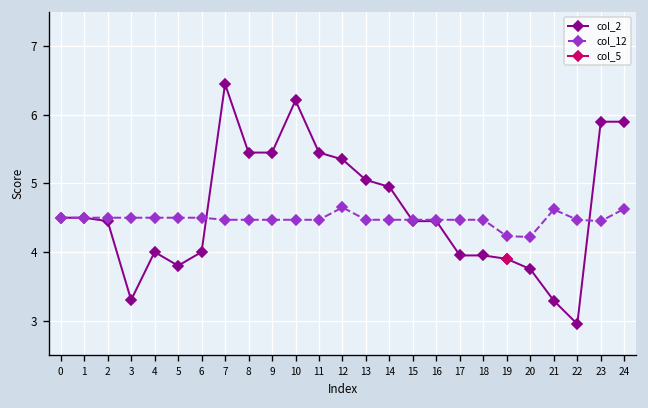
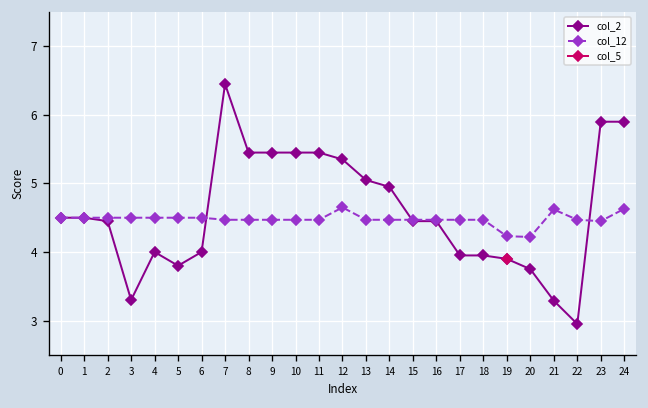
col_2, 10: 6.2 -> 5.5
